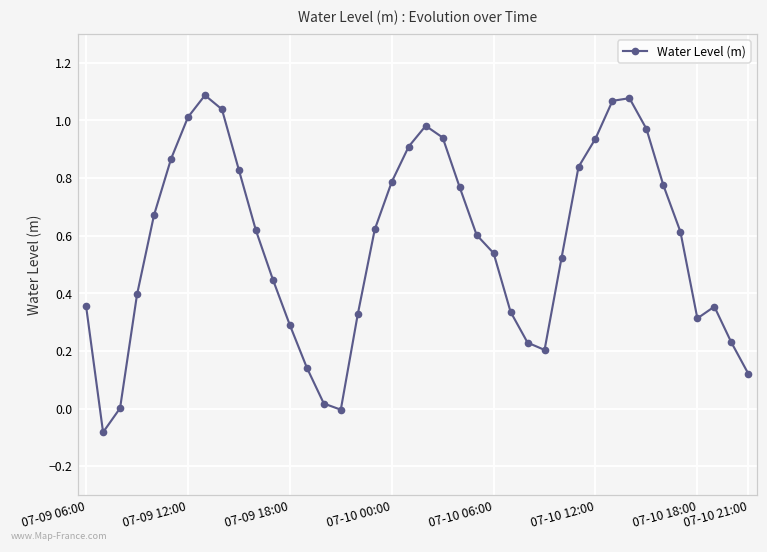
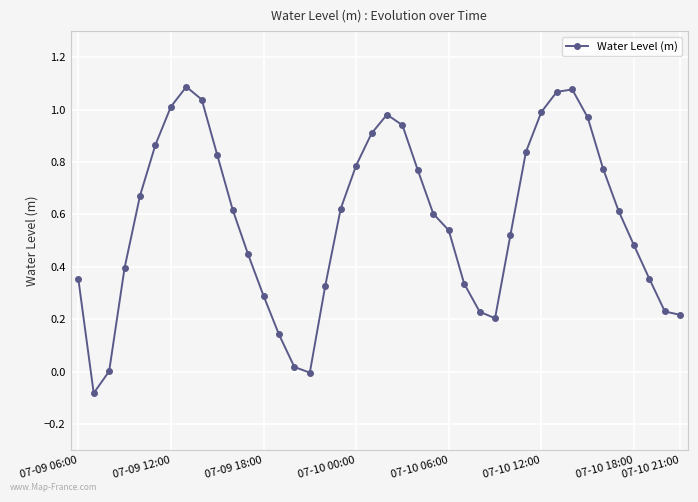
07-10 12:00: 0.94 -> 0.99
07-10 18:00: 0.31 -> 0.48
07-10 21:00: 0.12 -> 0.22
